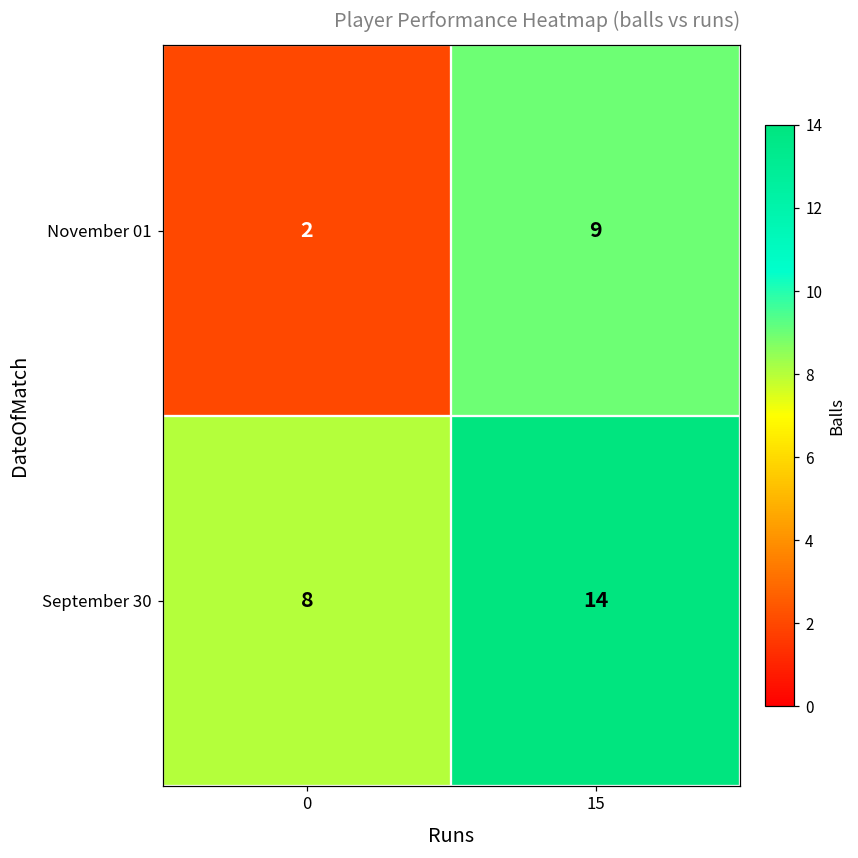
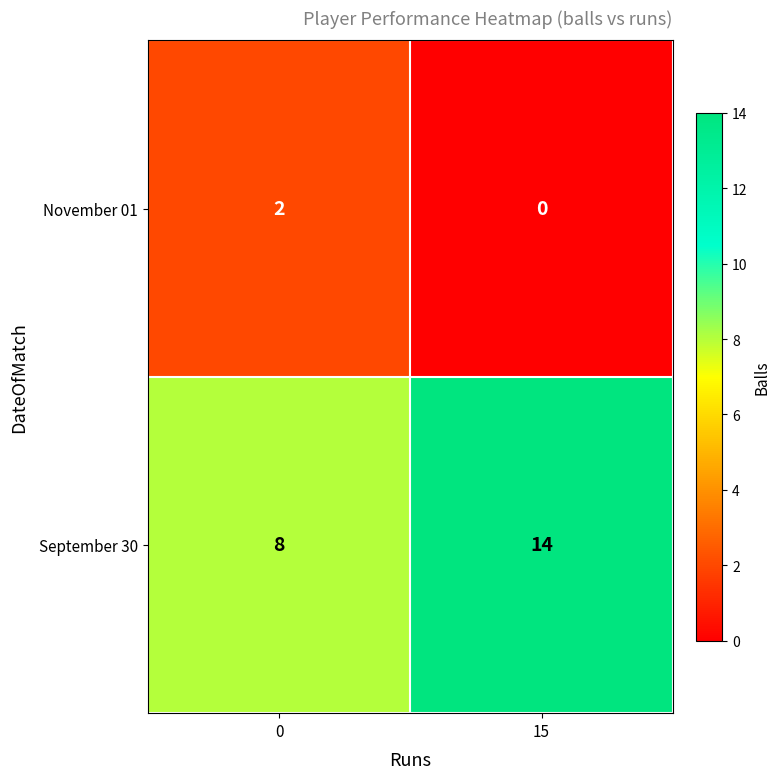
November 01, 15: 9 -> 0
